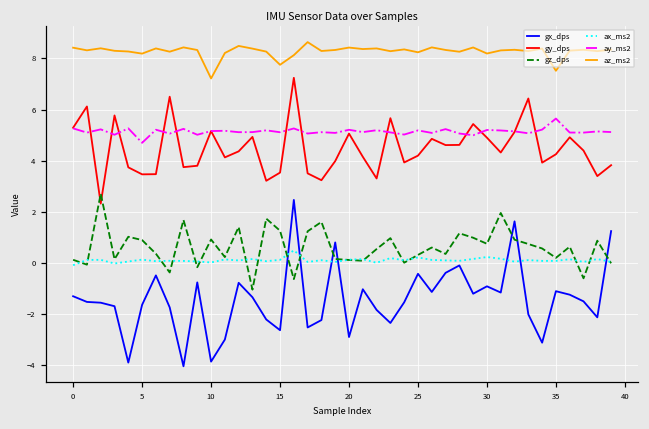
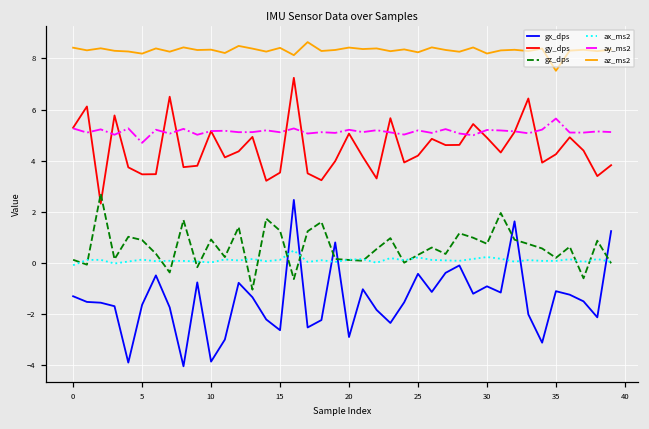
az_ms2, 10: 7.2 -> 8.3
az_ms2, 15: 7.8 -> 8.4
